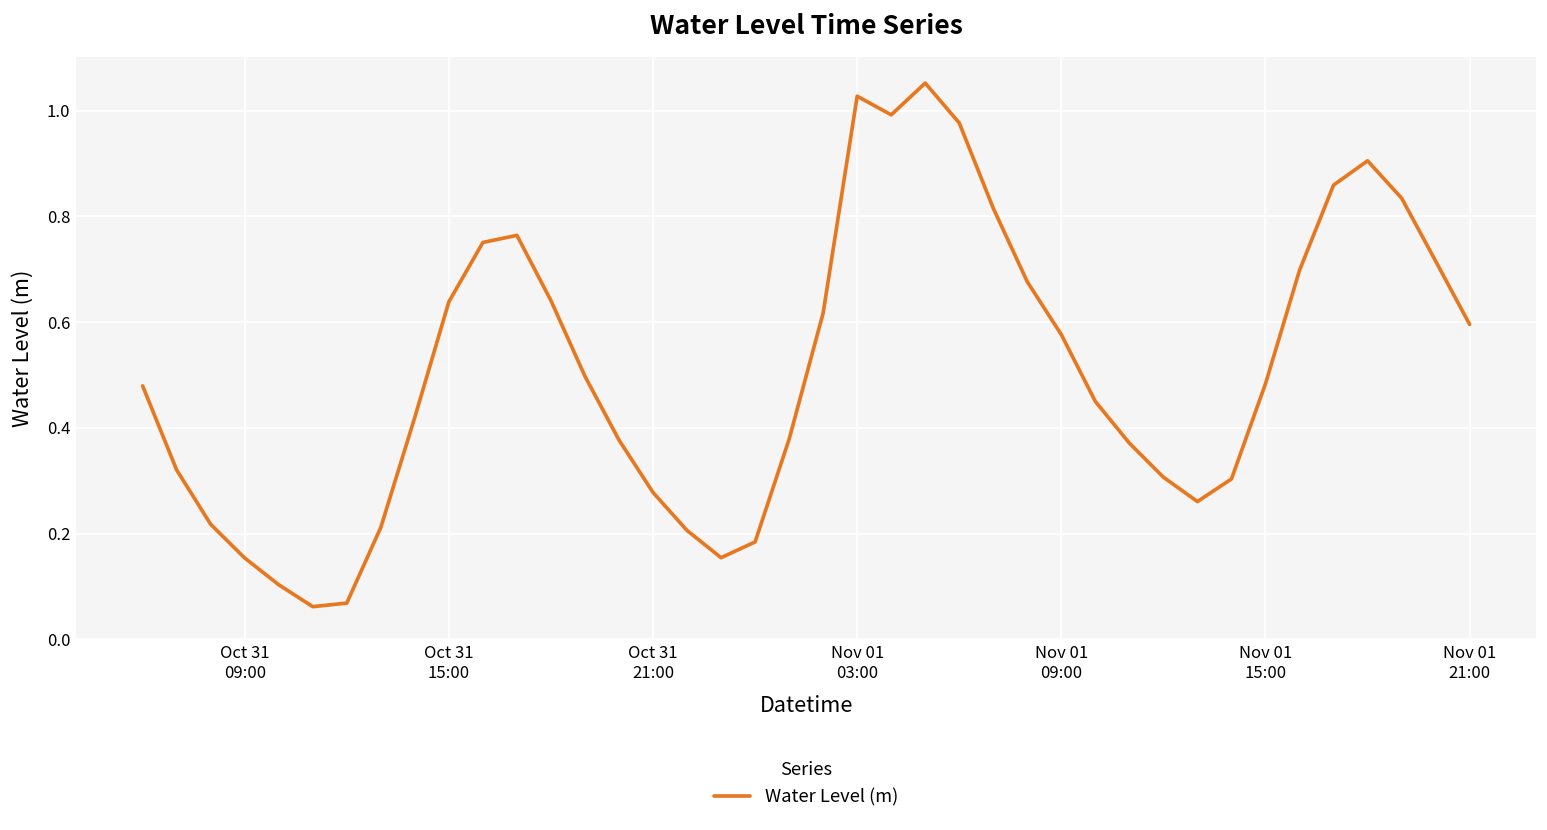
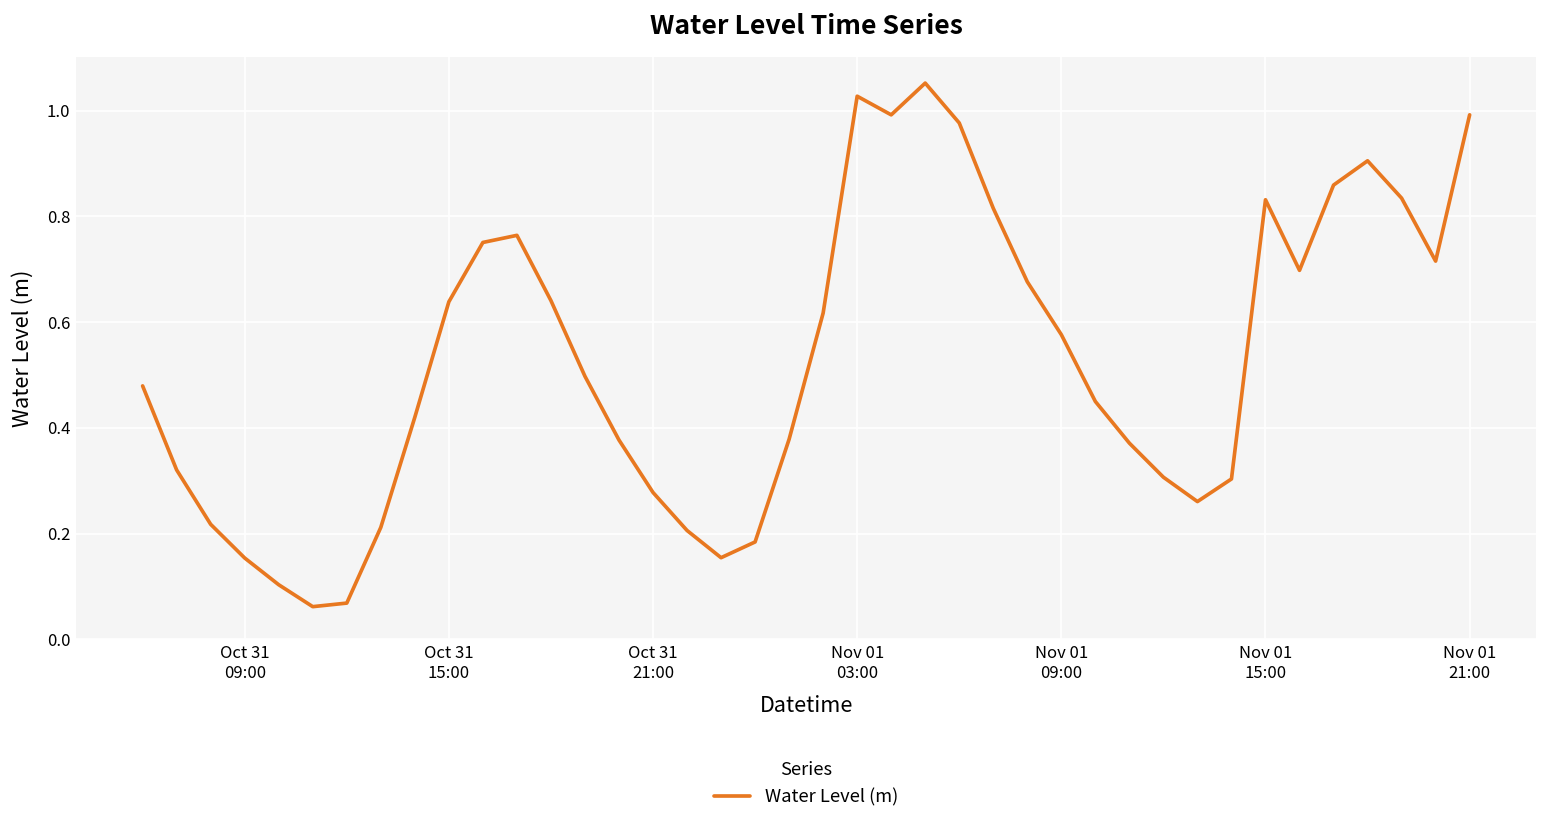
Nov 01 15:00: 0.48 -> 0.83
Nov 01 21:00: 0.60 -> 0.99
